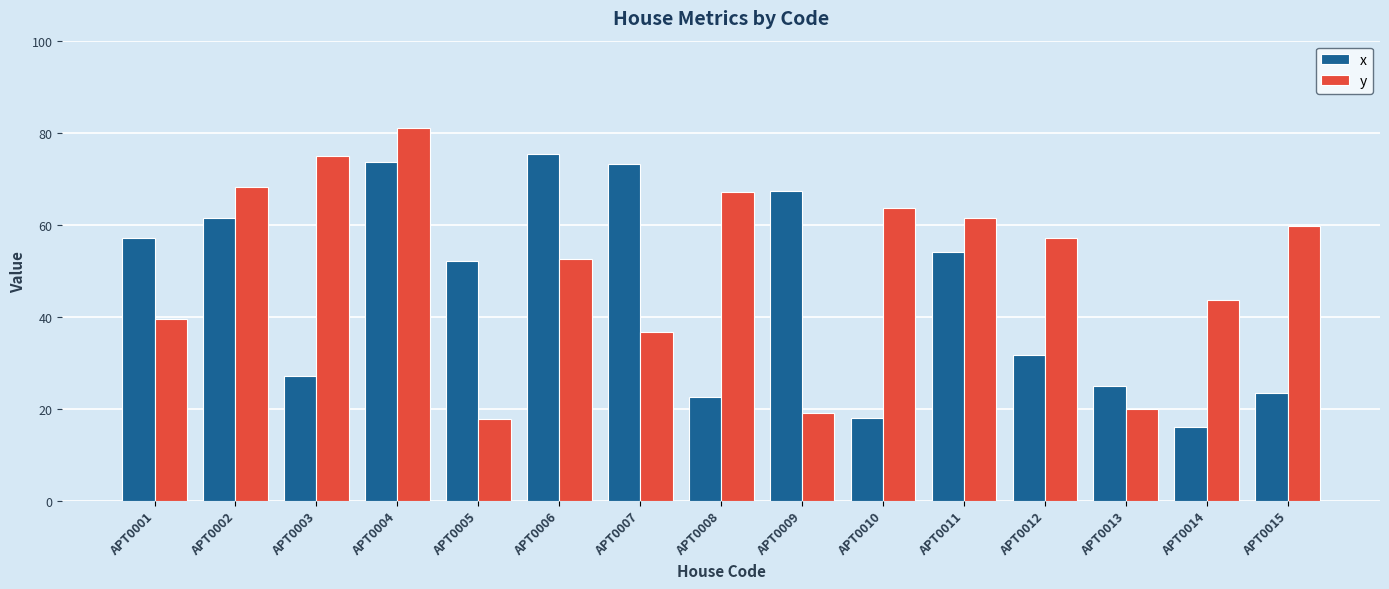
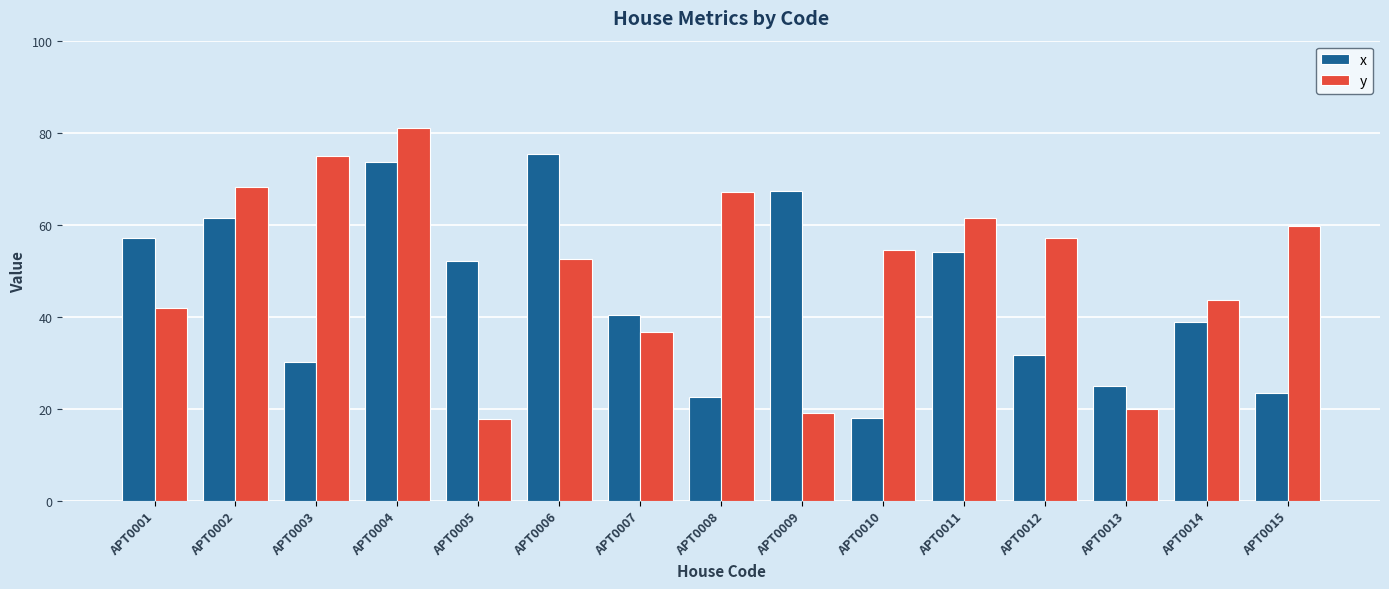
y, APT0001: 40 -> 42
x, APT0003: 27 -> 30
x, APT0007: 73 -> 40
y, APT0010: 64 -> 55
x, APT0014: 16 -> 39
